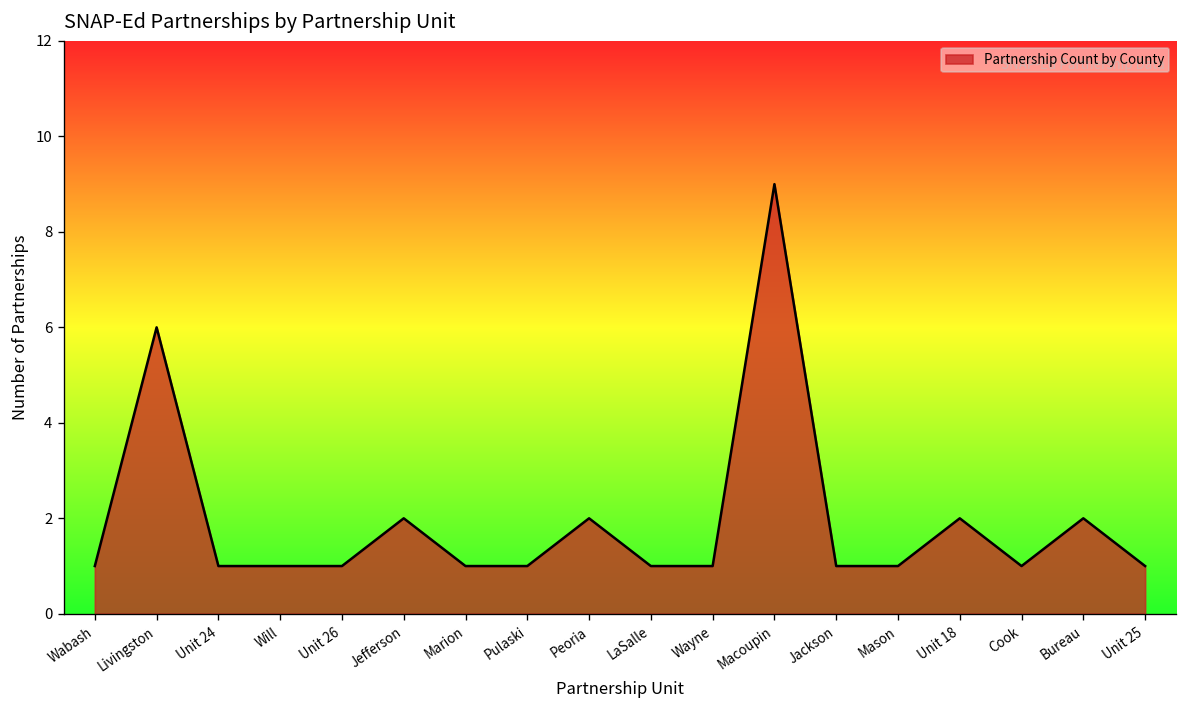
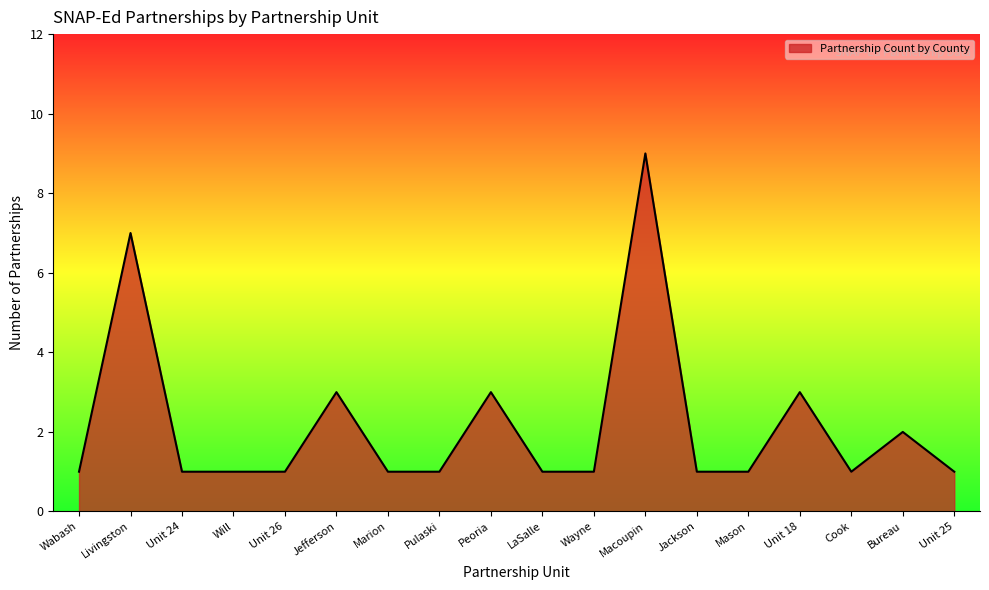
Livingston: 6 -> 7
Jefferson: 2 -> 3
Peoria: 2 -> 3
Unit 18: 2 -> 3
